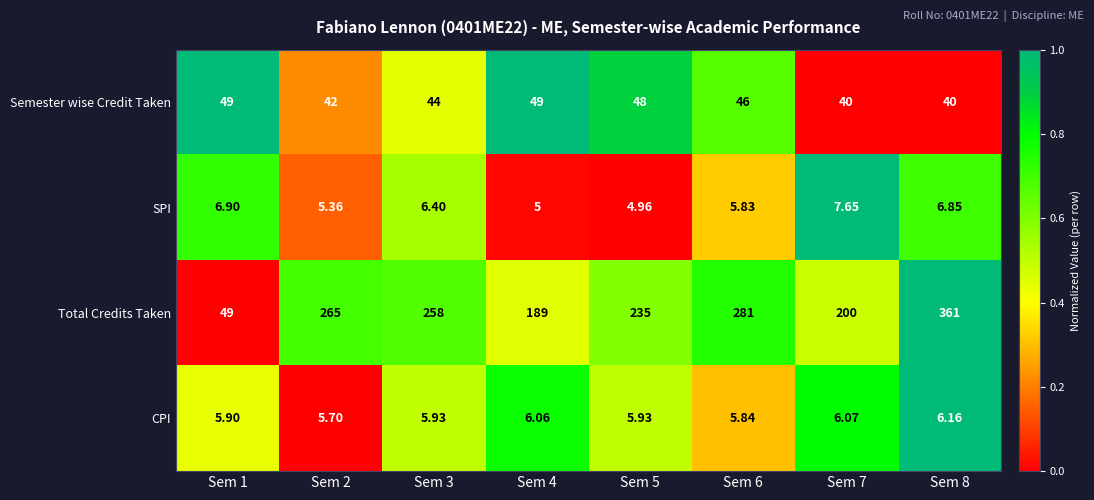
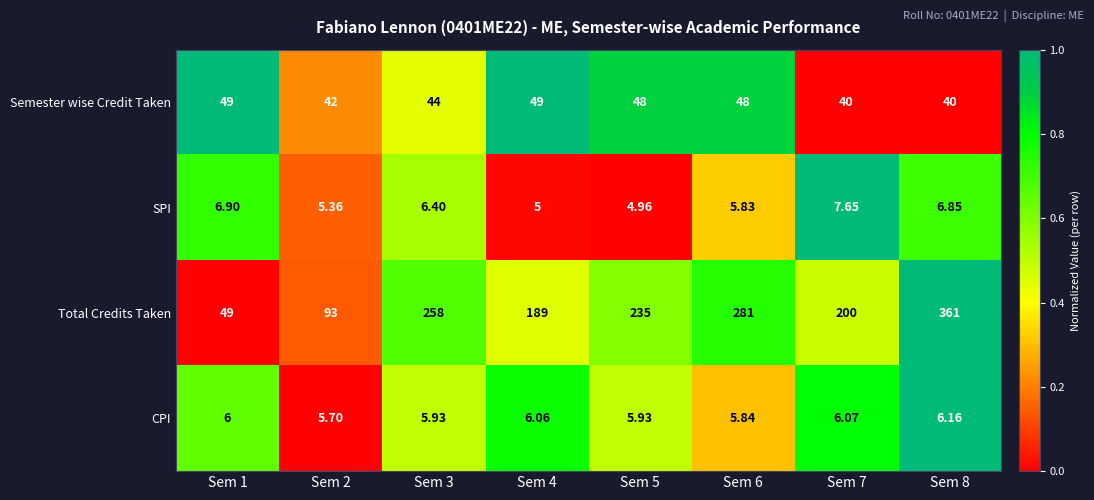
Semester wise Credit Taken, Sem 6: 46 -> 48
Total Credits Taken, Sem 2: 265 -> 93
CPI, Sem 1: 5.90 -> 6
